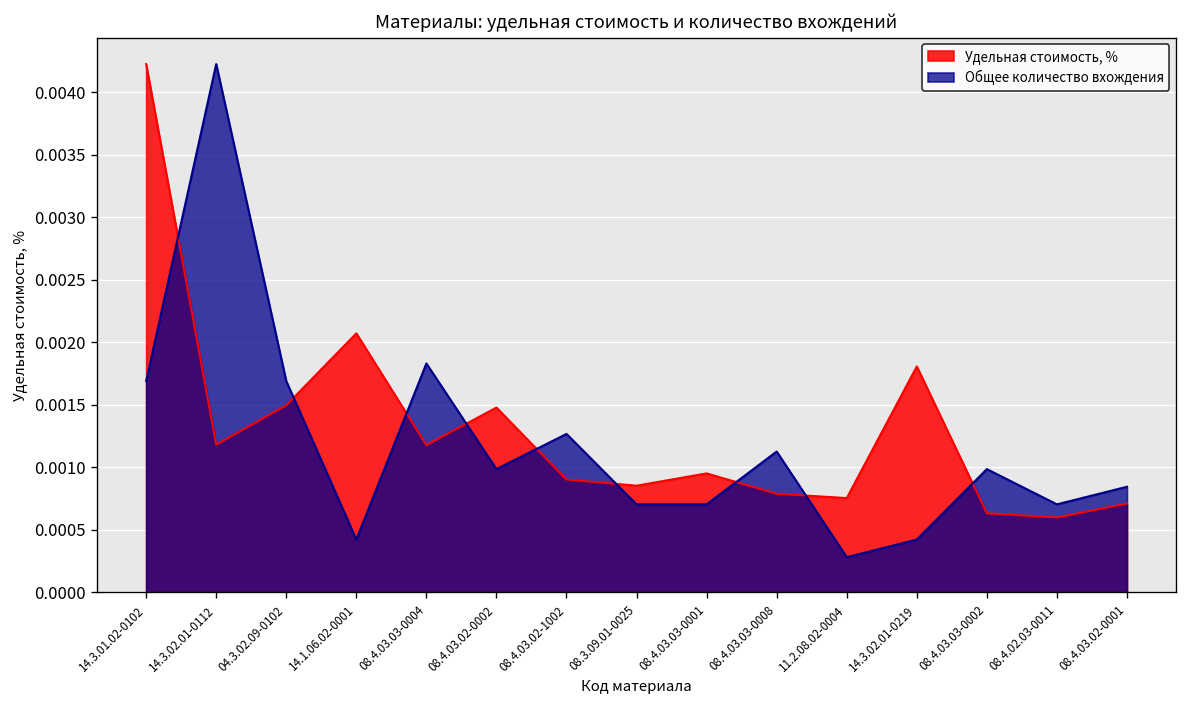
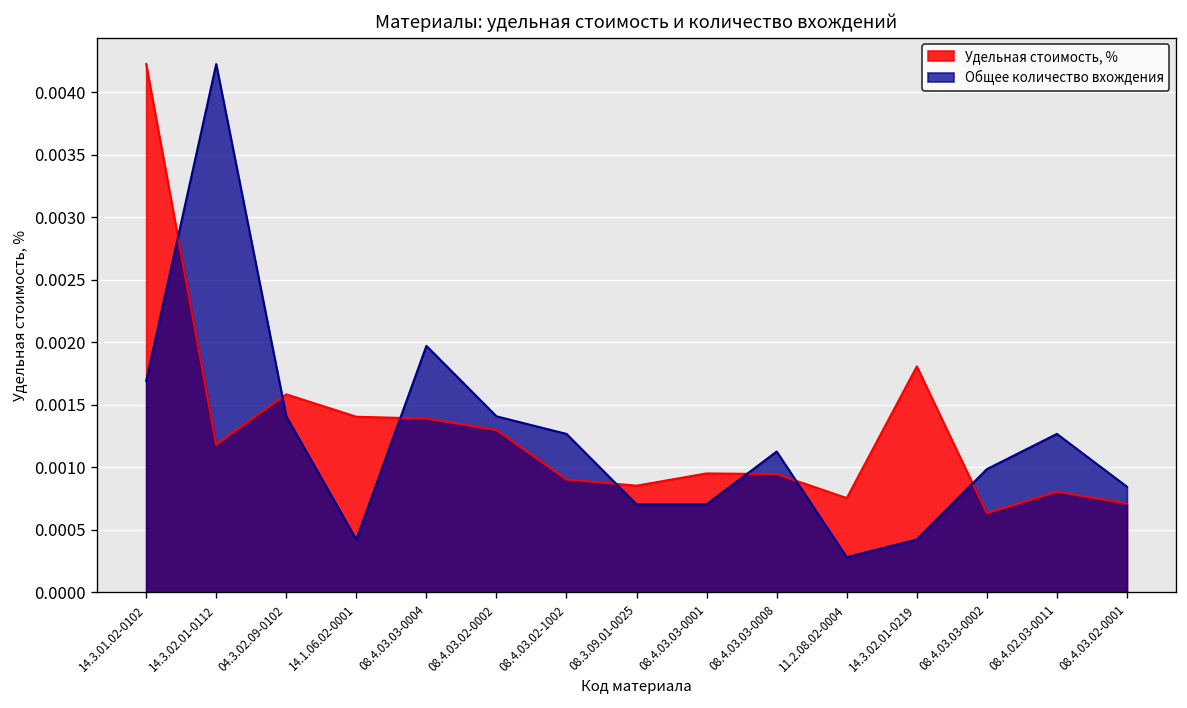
Удельная стоимость, %, 04.3.02.09-0102: 0.00150 -> 0.00158
Общее количество вхождения, 04.3.02.09-0102: 0.00169 -> 0.00141
Удельная стоимость, %, 14.1.06.02-0001: 0.00207 -> 0.00141
Удельная стоимость, %, 08.4.03.03-0004: 0.00118 -> 0.00139
Общее количество вхождения, 08.4.03.03-0004: 0.00183 -> 0.00197
Удельная стоимость, %, 08.4.03.02-0002: 0.00148 -> 0.00130
Общее количество вхождения, 08.4.03.02-0002: 0.00099 -> 0.00141
Удельная стоимость, %, 08.4.03.03-0008: 0.00079 -> 0.00095
Удельная стоимость, %, 08.4.02.03-0011: 0.00060 -> 0.00081
Общее количество вхождения, 08.4.02.03-0011: 0.00070 -> 0.00127
